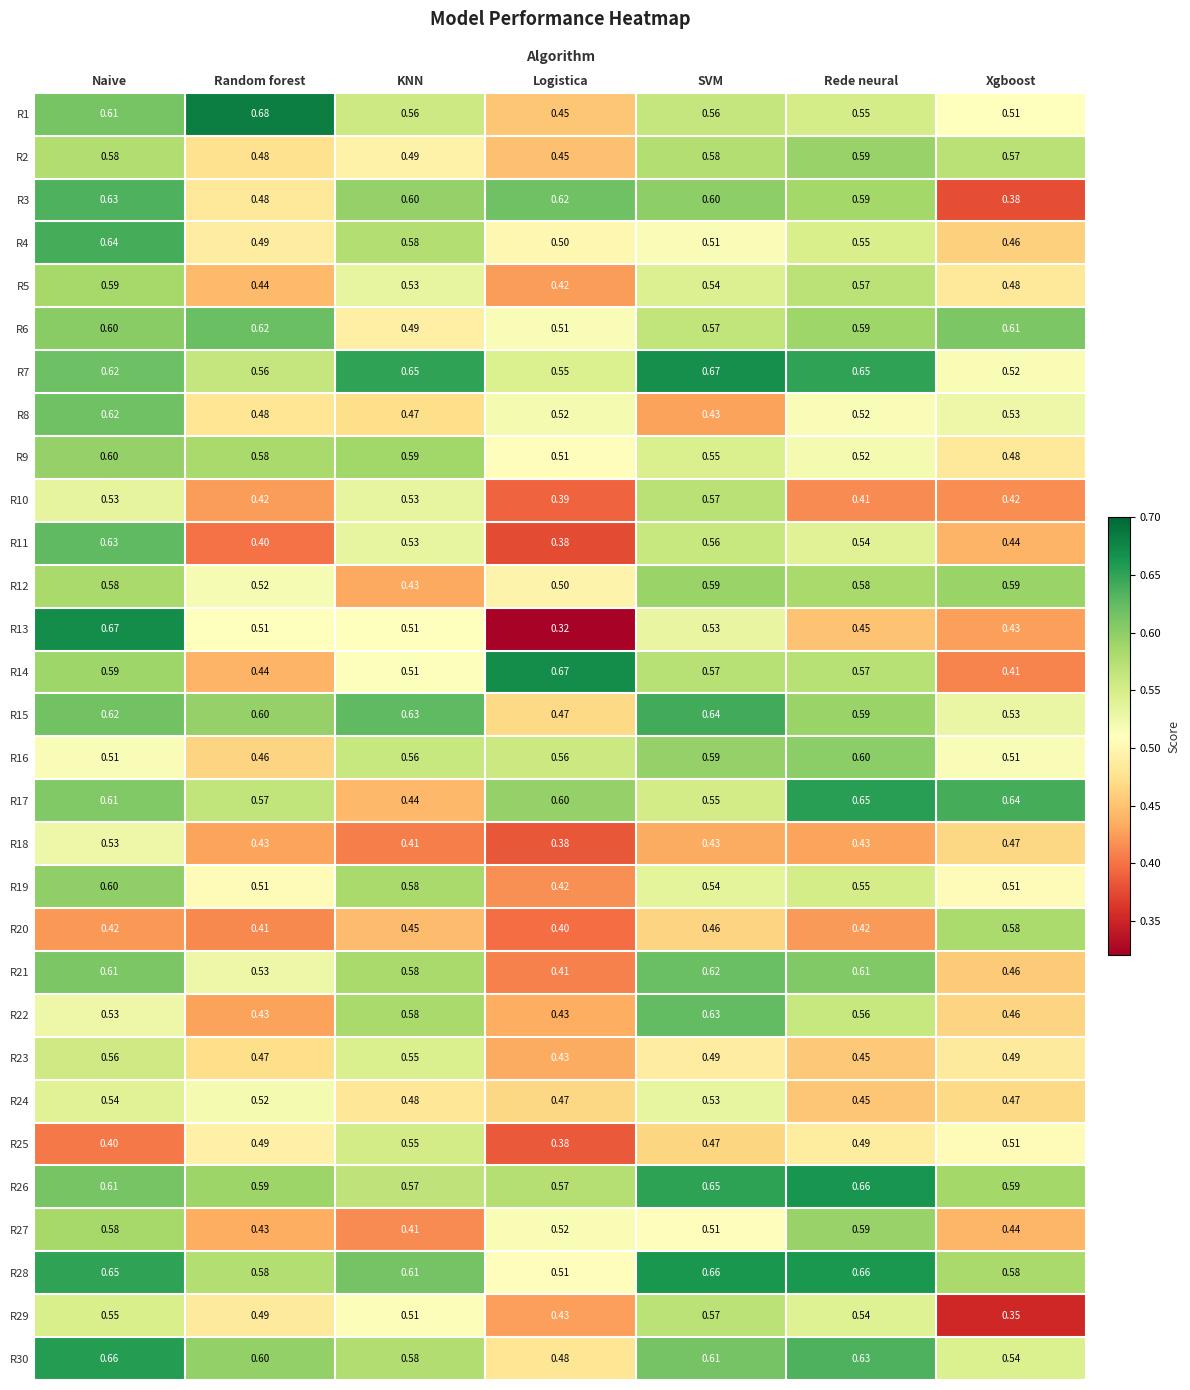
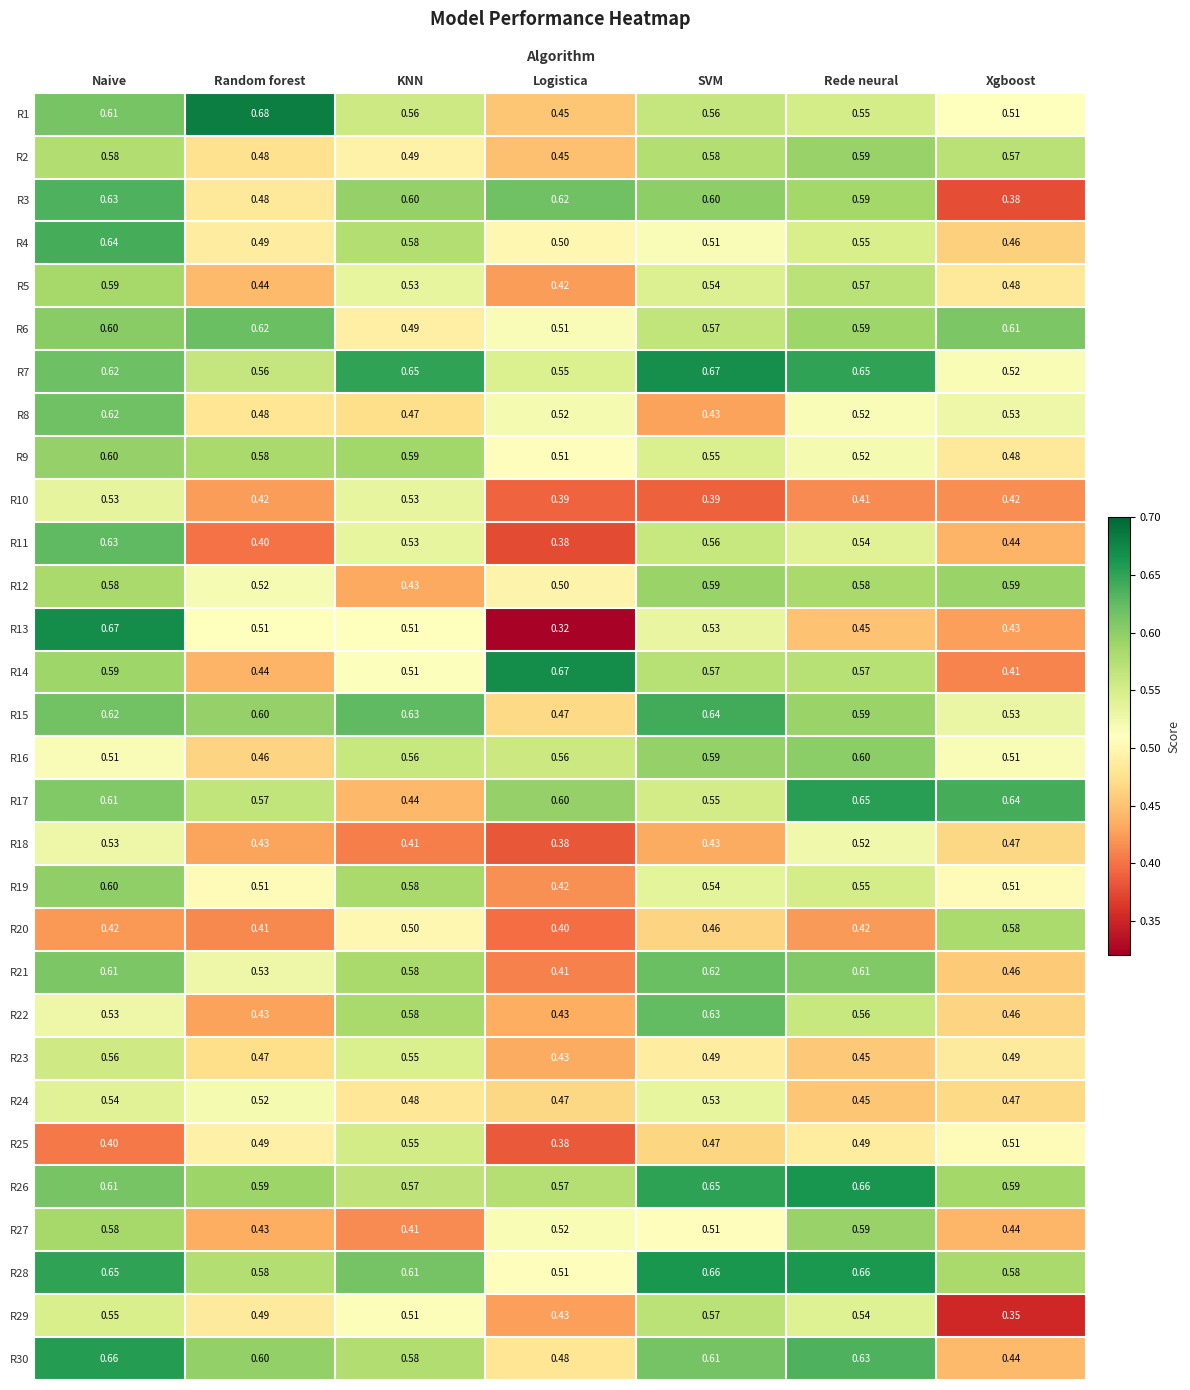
R10, SVM: 0.57 -> 0.39
R18, Rede neural: 0.43 -> 0.52
R20, KNN: 0.45 -> 0.50
R30, Xgboost: 0.54 -> 0.44
